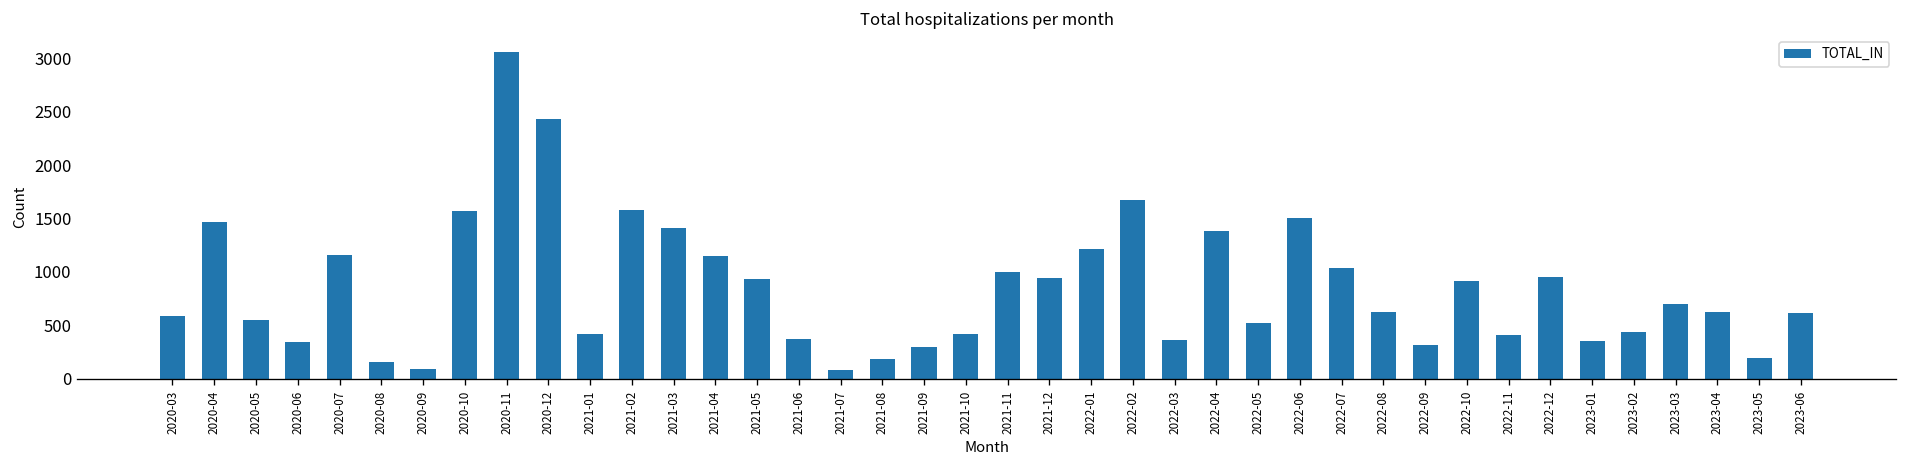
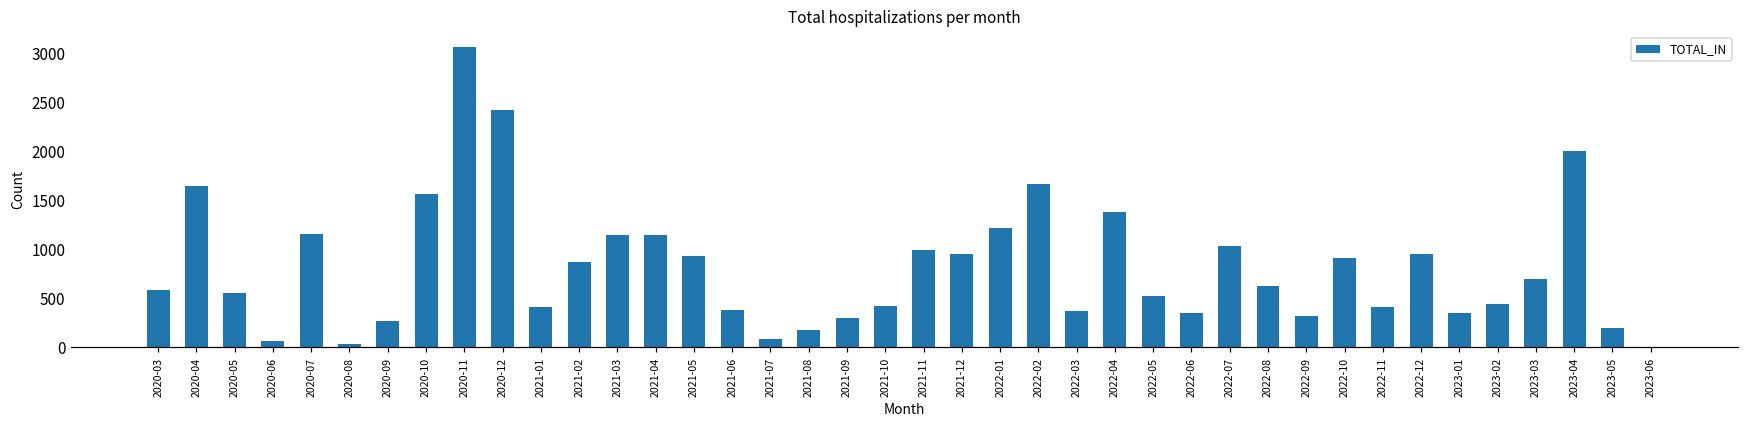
2020-04: 1500 -> 1600
2020-06: 300 -> 100
2020-08: 200 -> 0
2020-09: 100 -> 300
2021-02: 1600 -> 900
2021-03: 1400 -> 1100
2022-06: 1500 -> 400
2023-04: 600 -> 2000
2023-06: 600 -> 0
